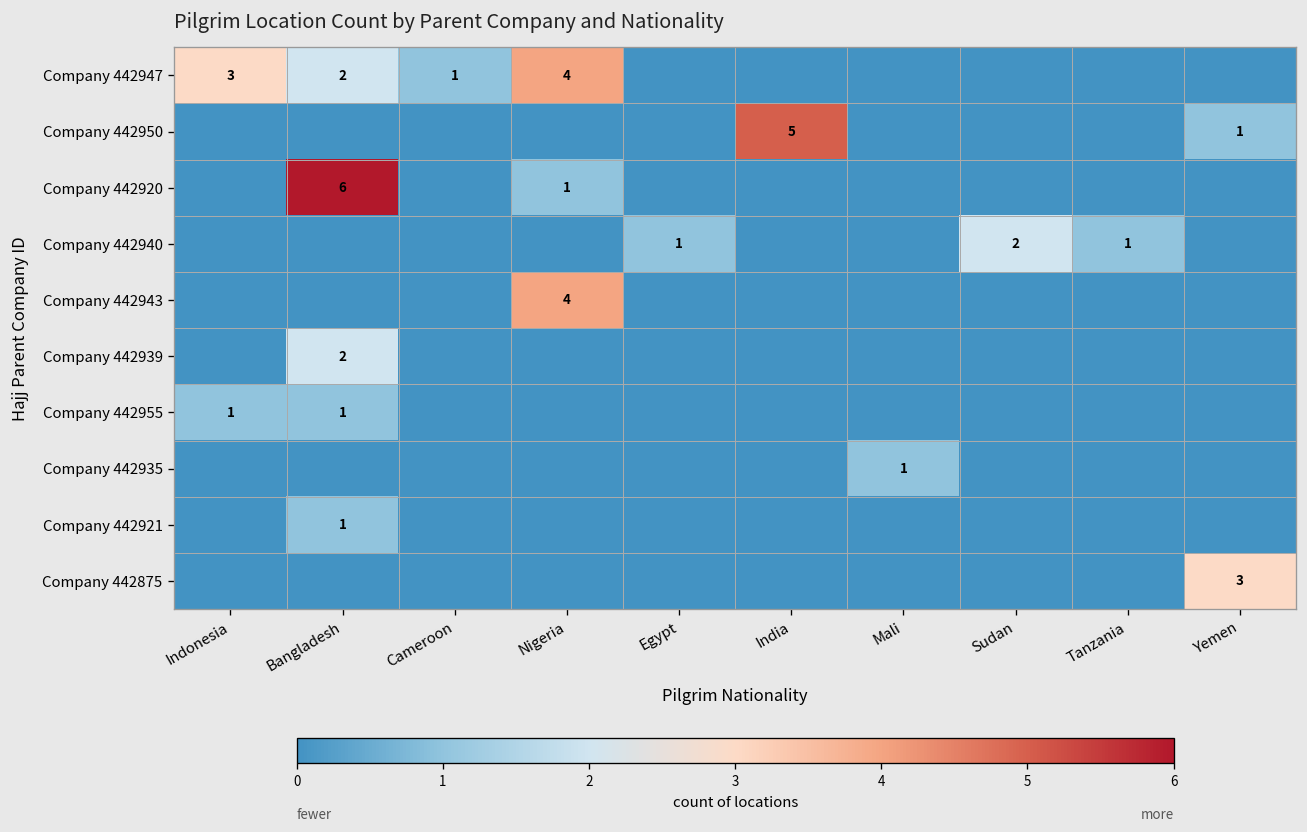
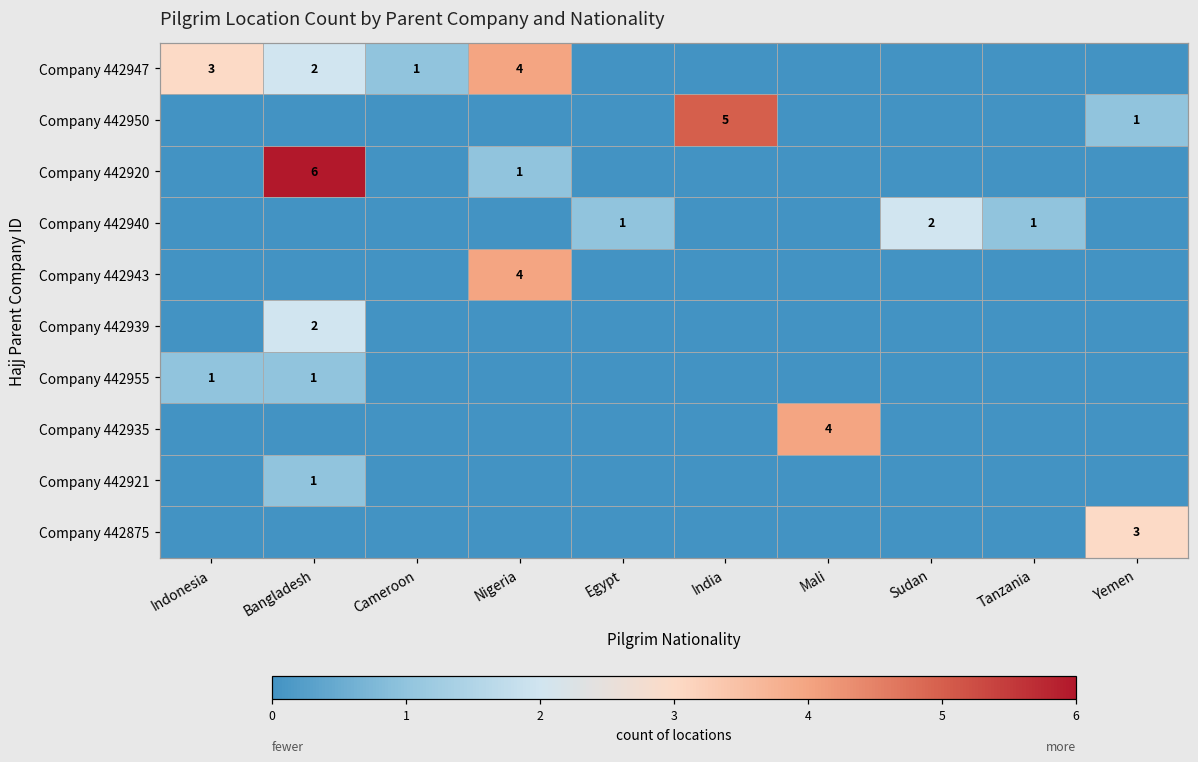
Company 442935, Mali: 1 -> 4
